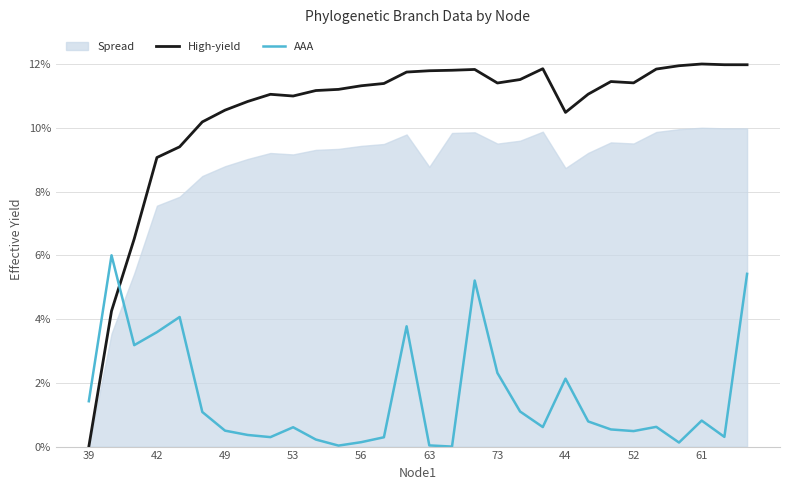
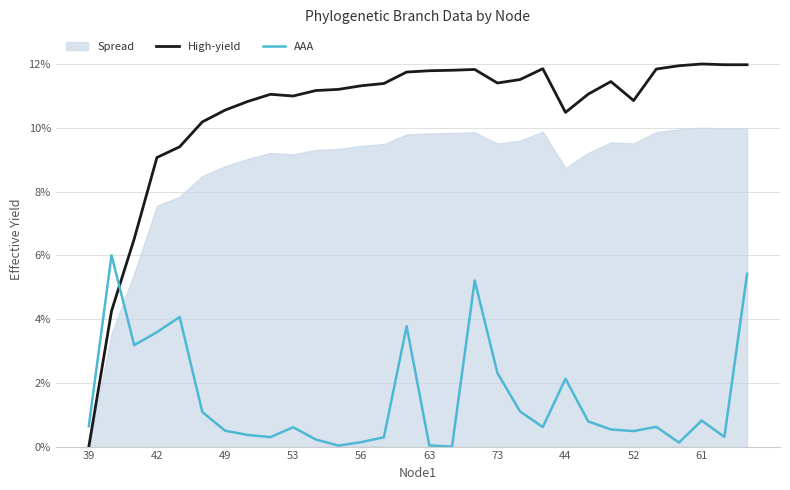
AAA, 39: 1.4% -> 0.6%
Spread, 63: 8.8% -> 9.8%
High-yield, 52: 11.4% -> 10.9%
